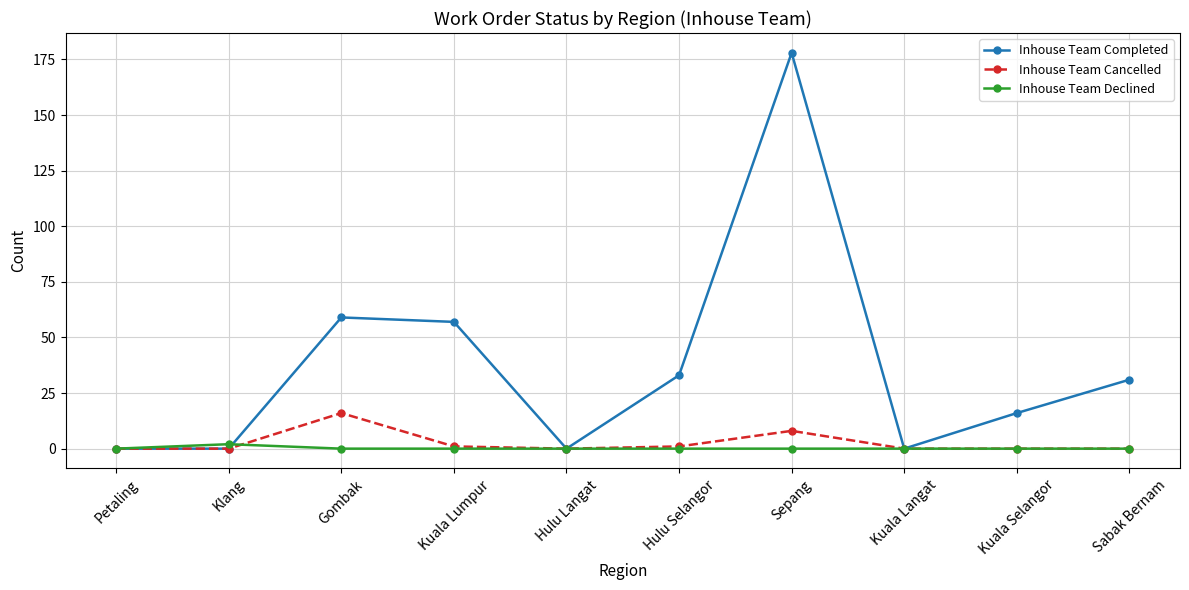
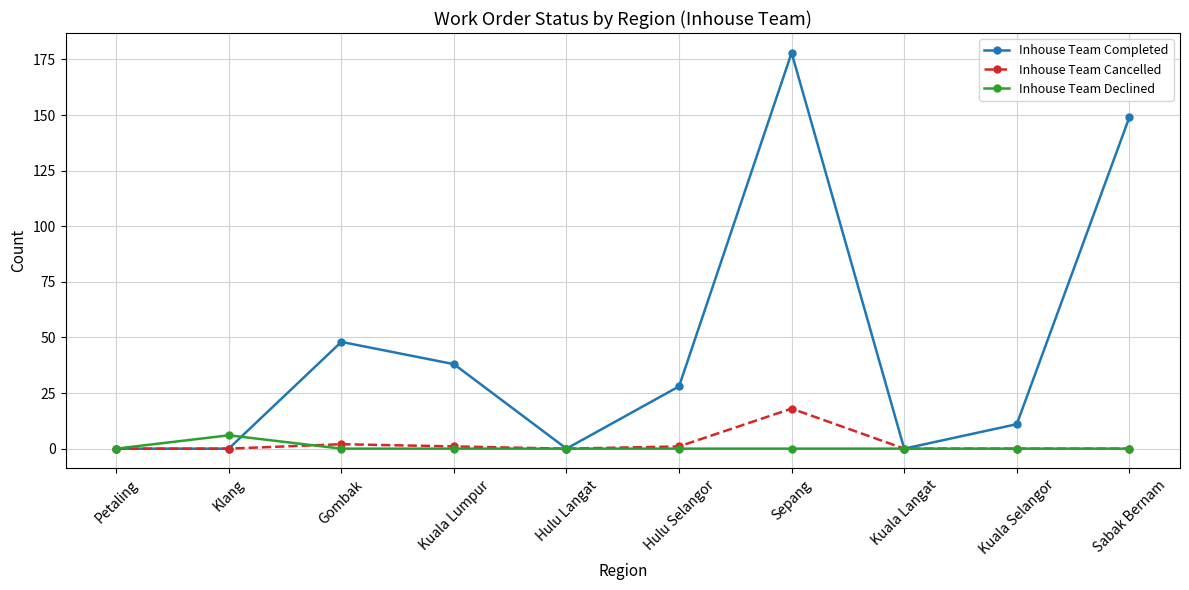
Inhouse Team Declined, Klang: 2 -> 6
Inhouse Team Completed, Gombak: 59 -> 48
Inhouse Team Cancelled, Gombak: 16 -> 2
Inhouse Team Completed, Kuala Lumpur: 57 -> 38
Inhouse Team Completed, Hulu Selangor: 33 -> 28
Inhouse Team Cancelled, Sepang: 8 -> 18
Inhouse Team Completed, Kuala Selangor: 16 -> 11
Inhouse Team Completed, Sabak Bernam: 31 -> 149
